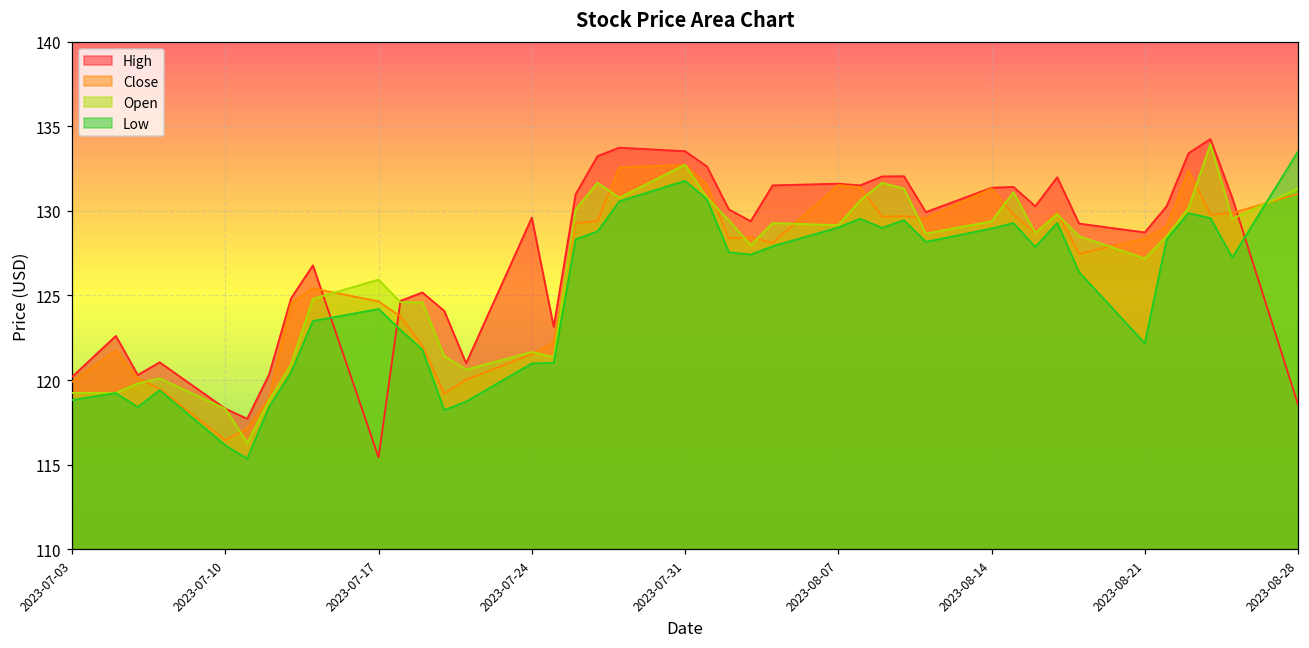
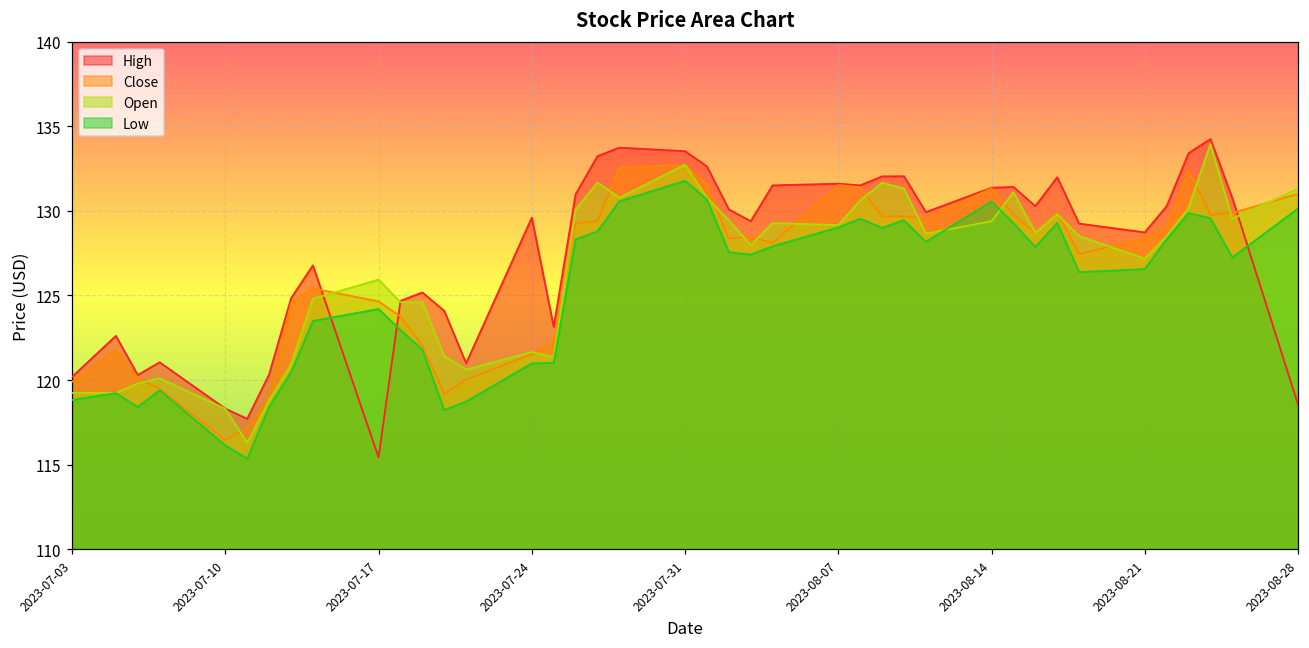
Low, 2023-08-14: 129.0 -> 130.6
Low, 2023-08-21: 122.2 -> 126.6
Low, 2023-08-28: 133.5 -> 130.1
